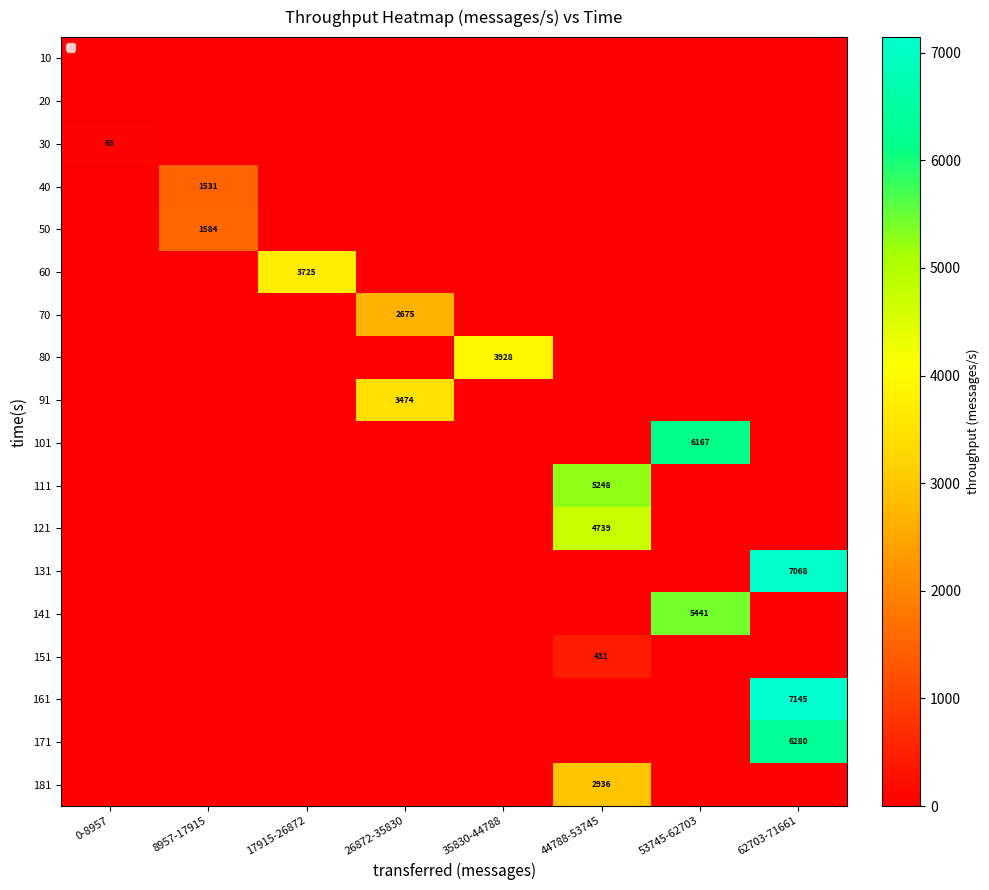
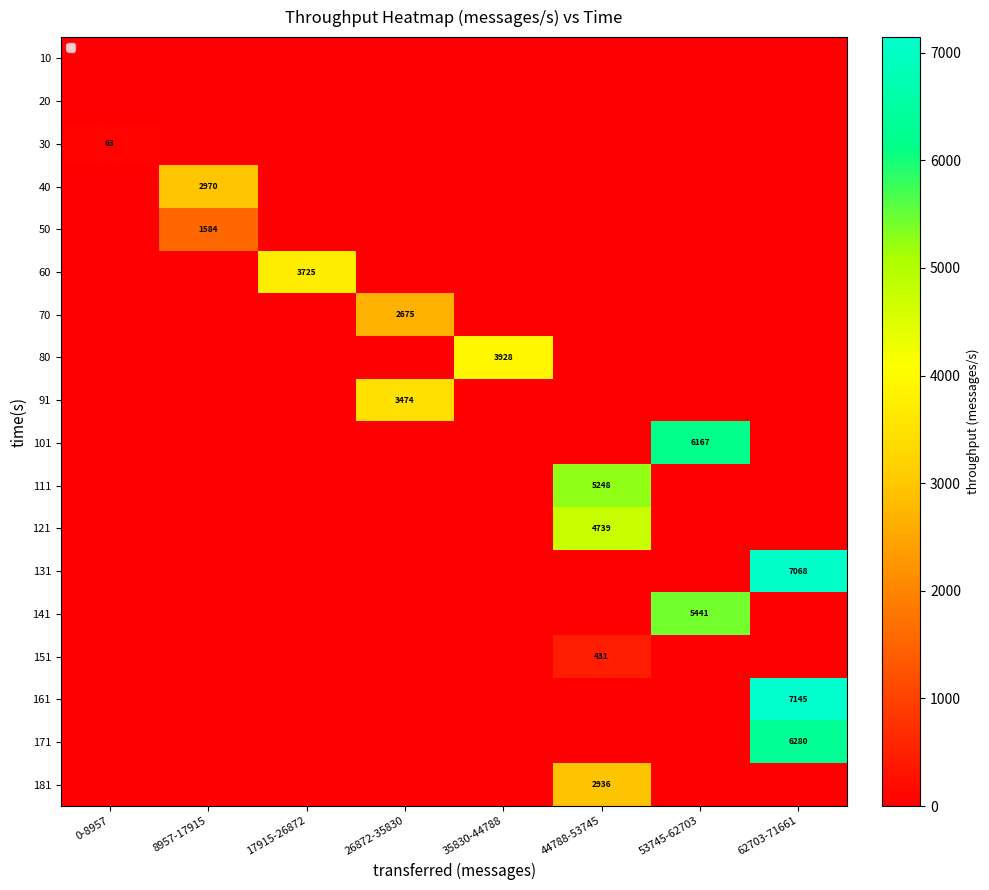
40, 8957-17915: 1531 -> 2970
